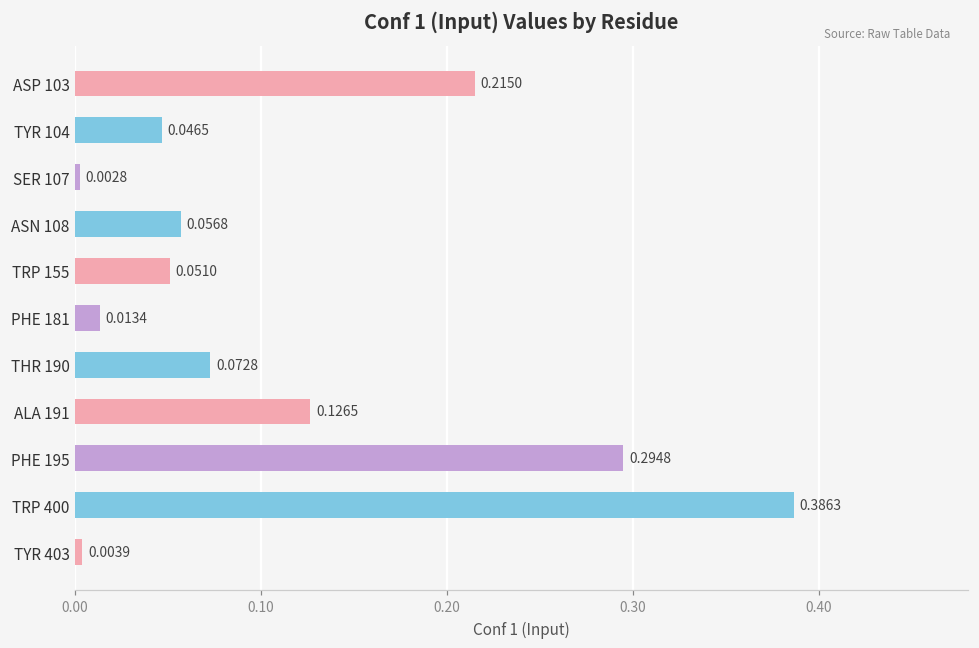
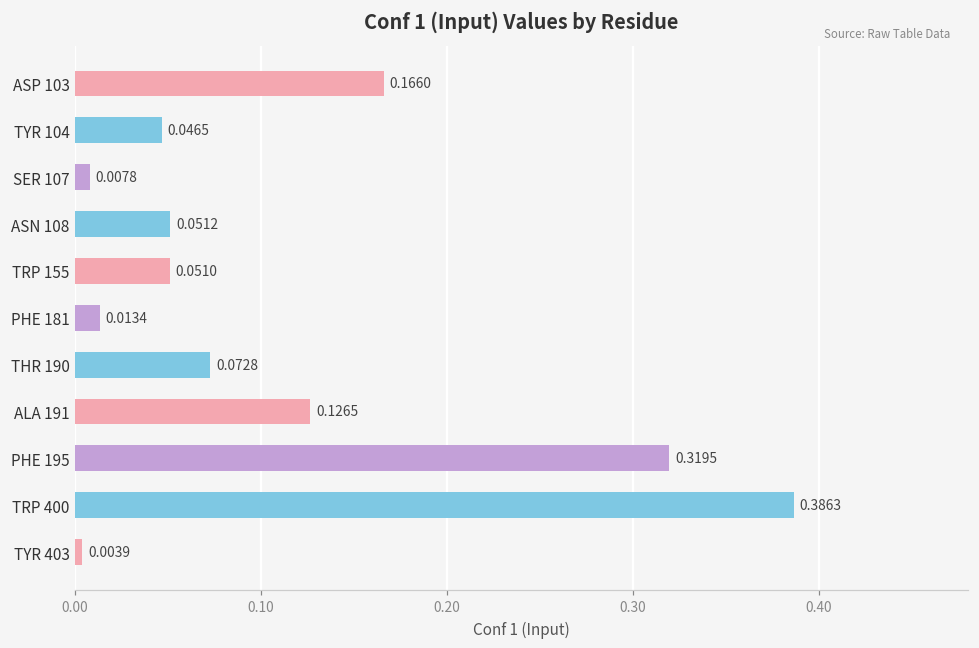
ASP 103: 0.2150 -> 0.1660
SER 107: 0.0028 -> 0.0078
ASN 108: 0.0568 -> 0.0512
PHE 195: 0.2948 -> 0.3195
